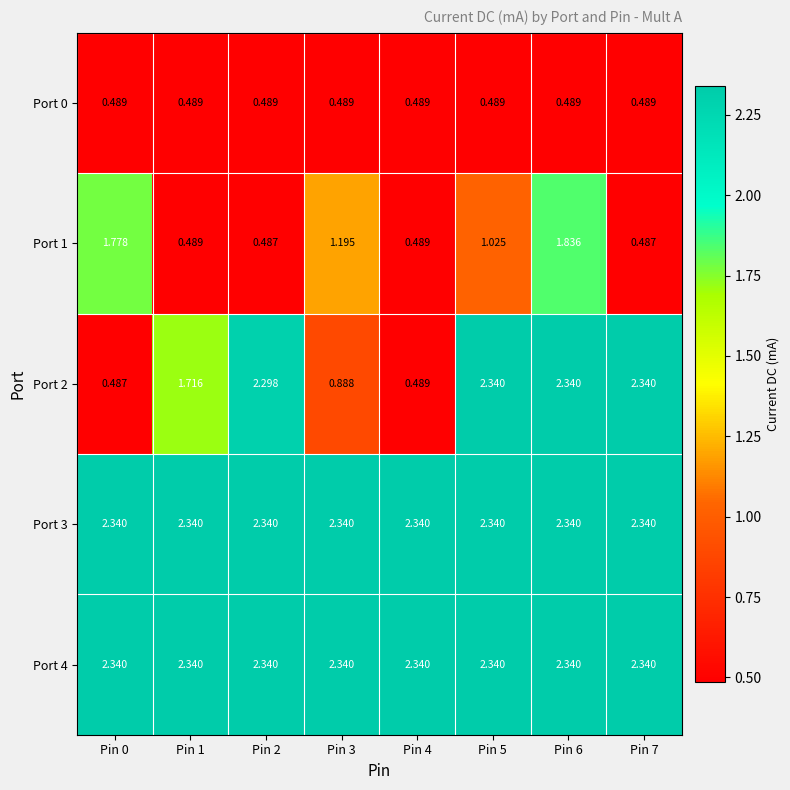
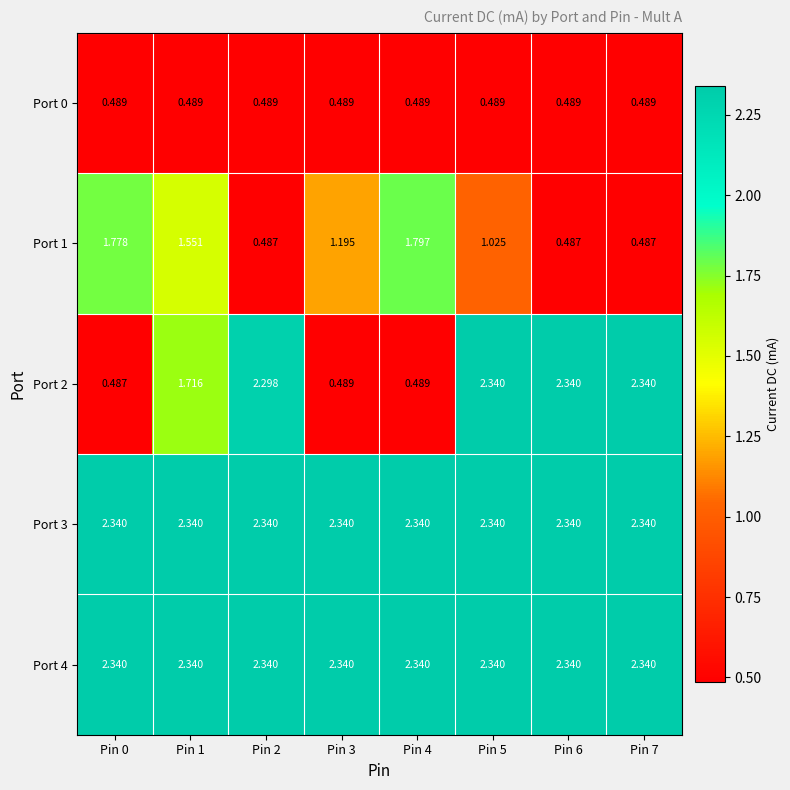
Port 1, Pin 1: 0.489 -> 1.551
Port 1, Pin 4: 0.489 -> 1.797
Port 1, Pin 6: 1.836 -> 0.487
Port 2, Pin 3: 0.888 -> 0.489
